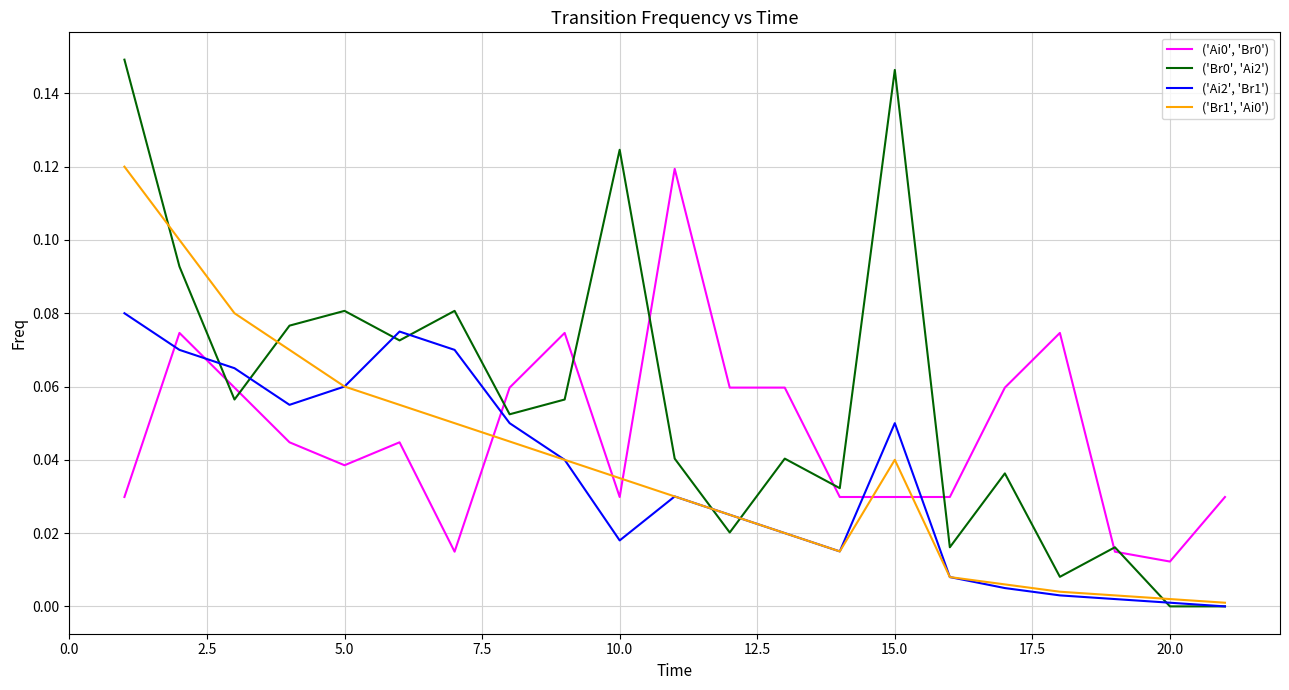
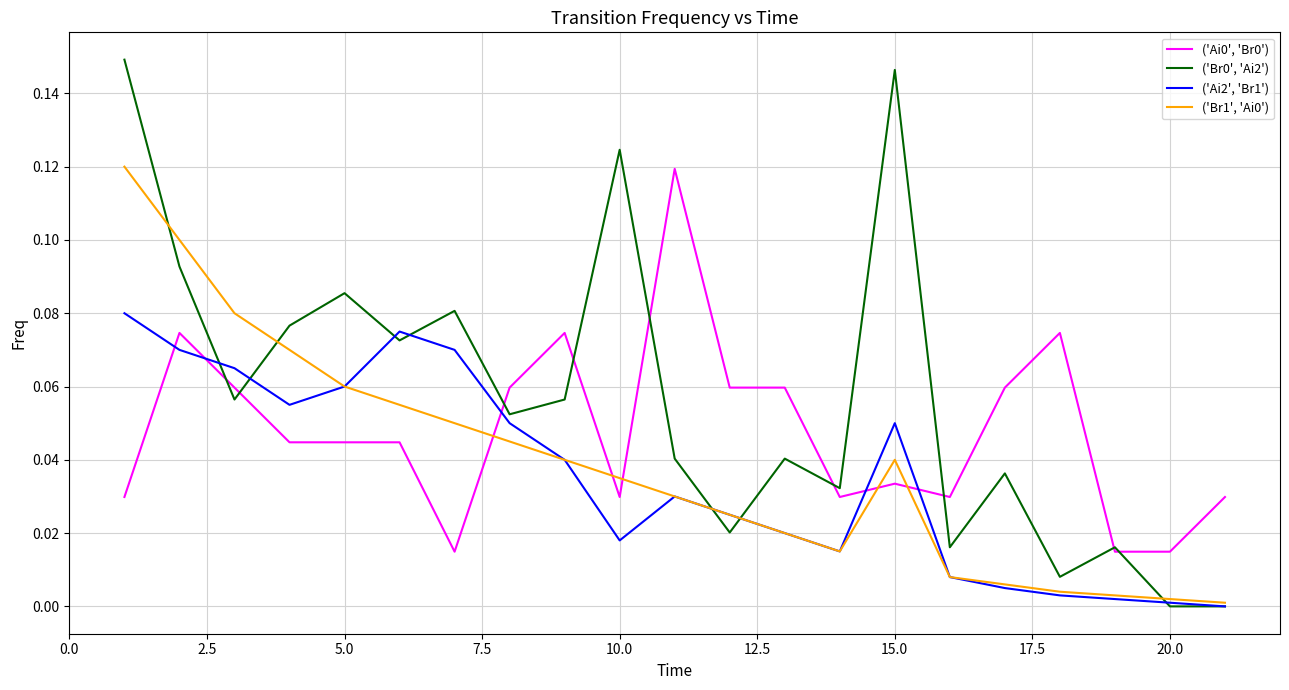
('Ai0', 'Br0'), 5.0: 0.039 -> 0.045
('Br0', 'Ai2'), 5.0: 0.081 -> 0.085
('Ai0', 'Br0'), 15.0: 0.030 -> 0.033
('Ai0', 'Br0'), 20.0: 0.012 -> 0.015
